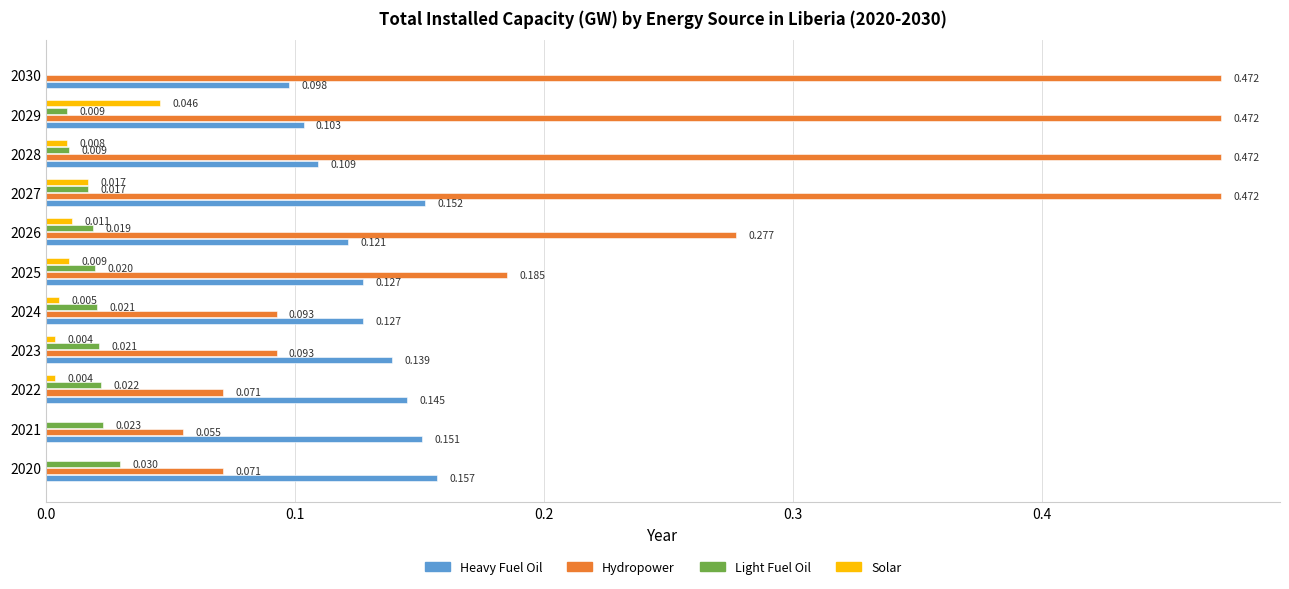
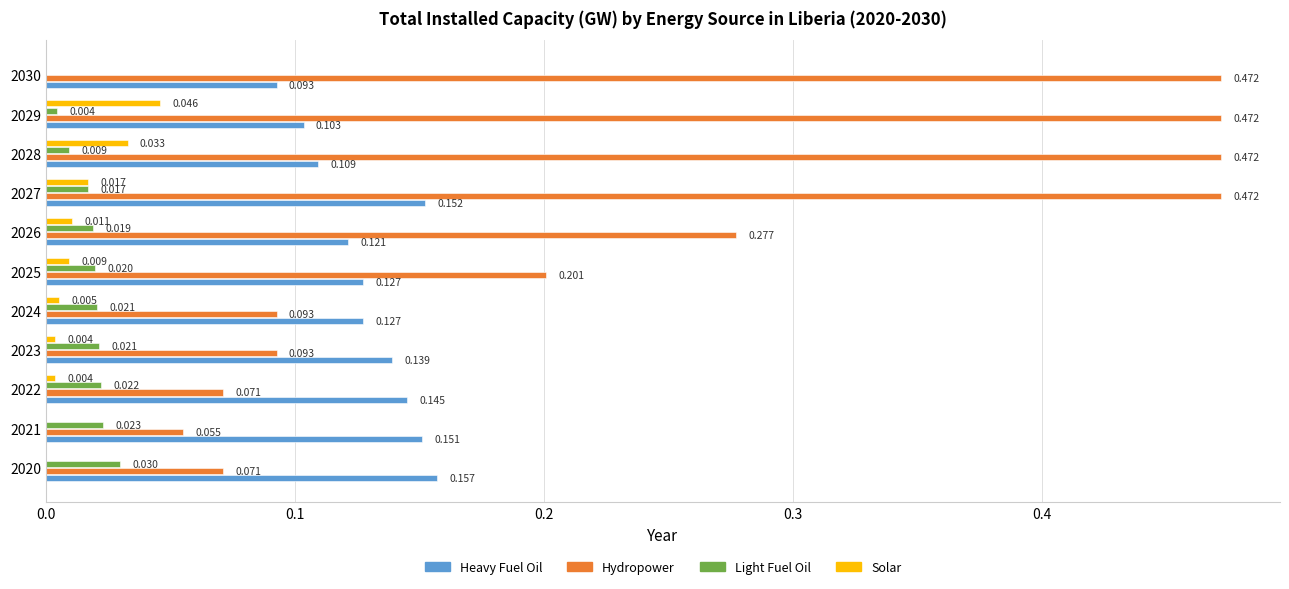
Heavy Fuel Oil, 2030: 0.098 -> 0.093
Light Fuel Oil, 2029: 0.009 -> 0.004
Solar, 2028: 0.008 -> 0.033
Hydropower, 2025: 0.185 -> 0.201
